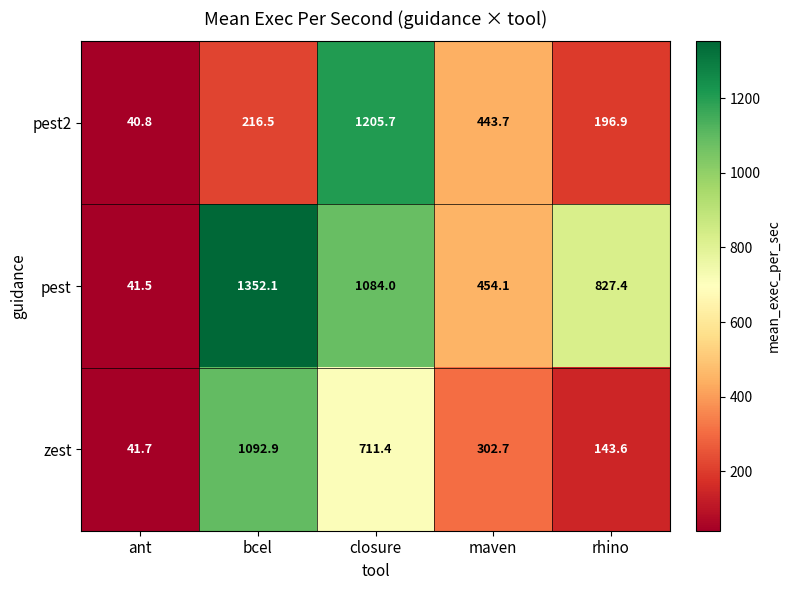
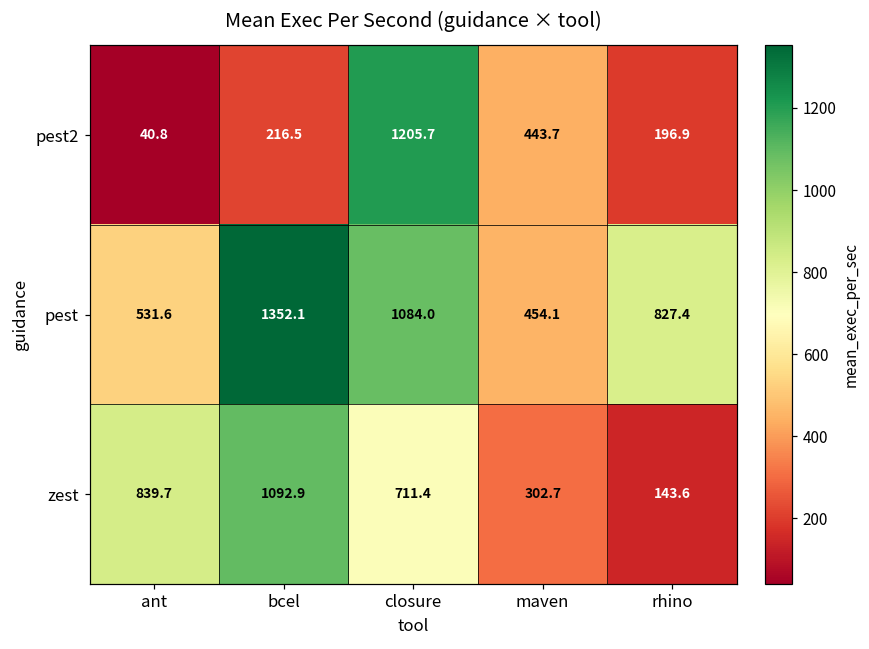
pest, ant: 41.5 -> 531.6
zest, ant: 41.7 -> 839.7
